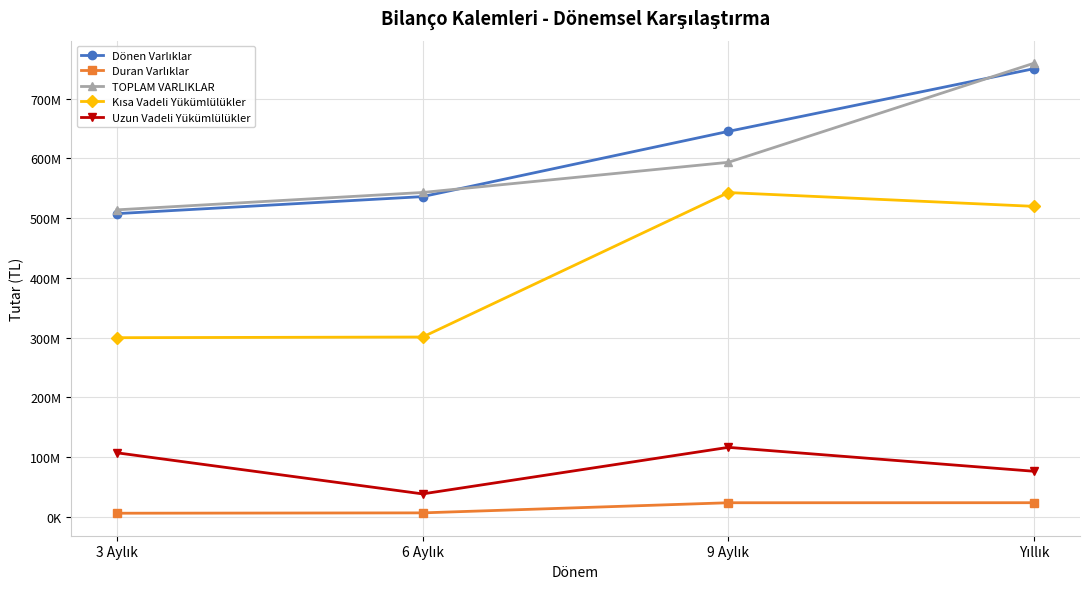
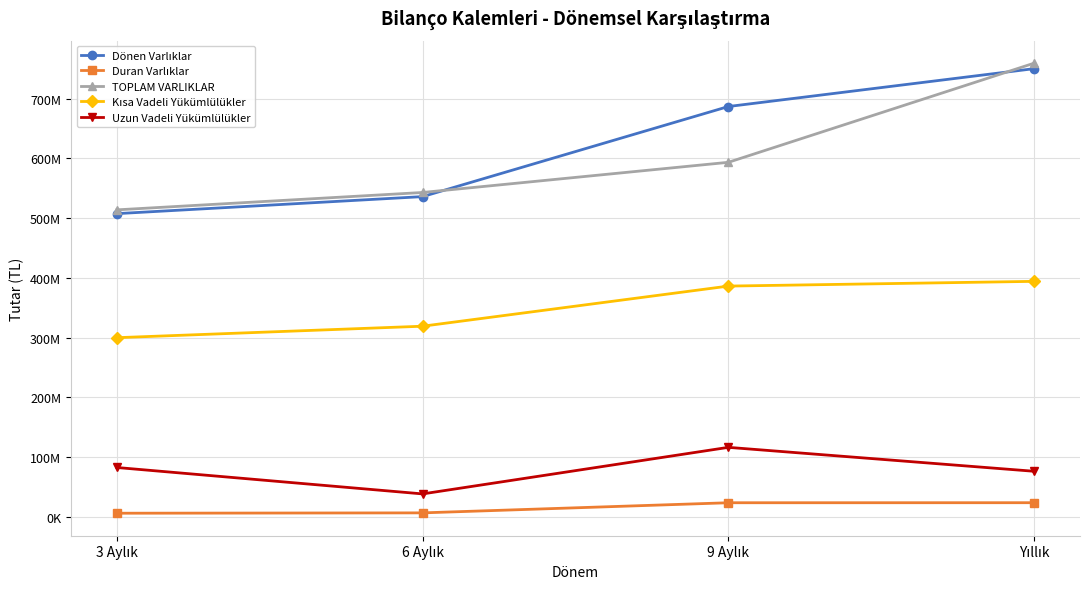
Uzun Vadeli Yükümlülükler, 3 Aylık: 110000000 -> 80000000
Kısa Vadeli Yükümlülükler, 6 Aylık: 300000000 -> 320000000
Dönen Varlıklar, 9 Aylık: 650000000 -> 690000000
Kısa Vadeli Yükümlülükler, 9 Aylık: 540000000 -> 390000000
Kısa Vadeli Yükümlülükler, Yıllık: 520000000 -> 390000000
